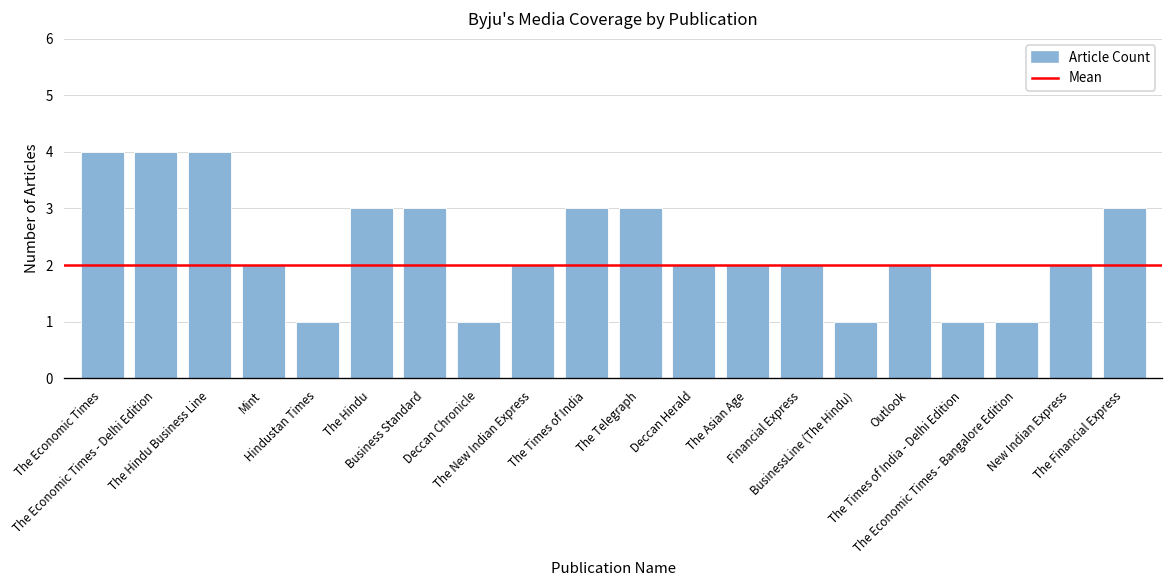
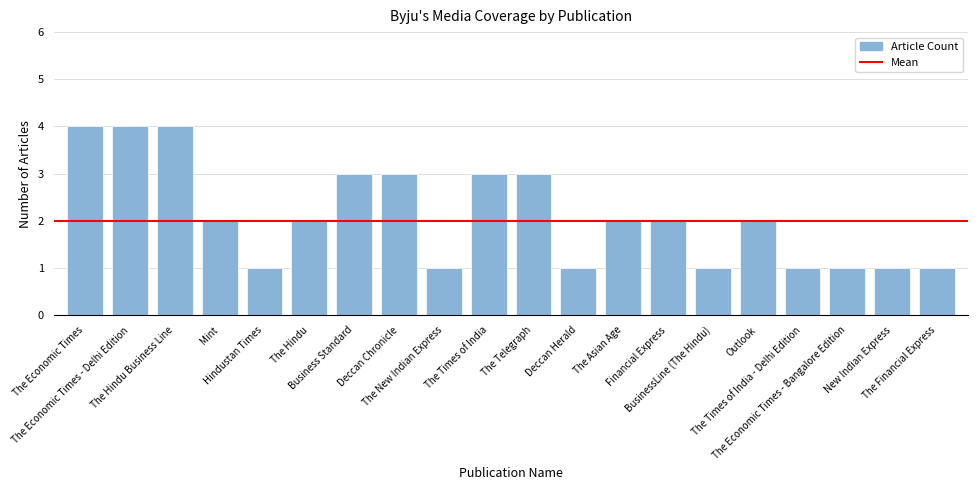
The Hindu: 3 -> 2
Deccan Chronicle: 1 -> 3
The New Indian Express: 2 -> 1
Deccan Herald: 2 -> 1
New Indian Express: 2 -> 1
The Financial Express: 3 -> 1
